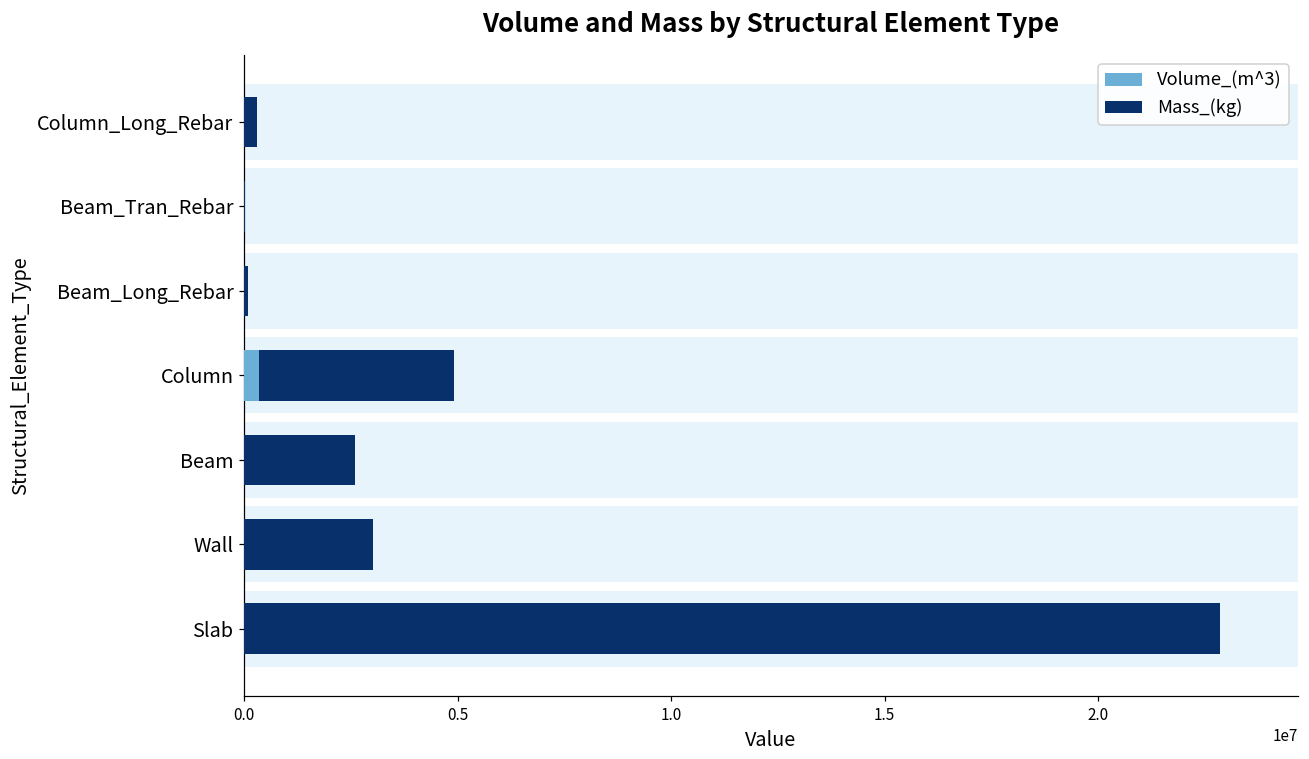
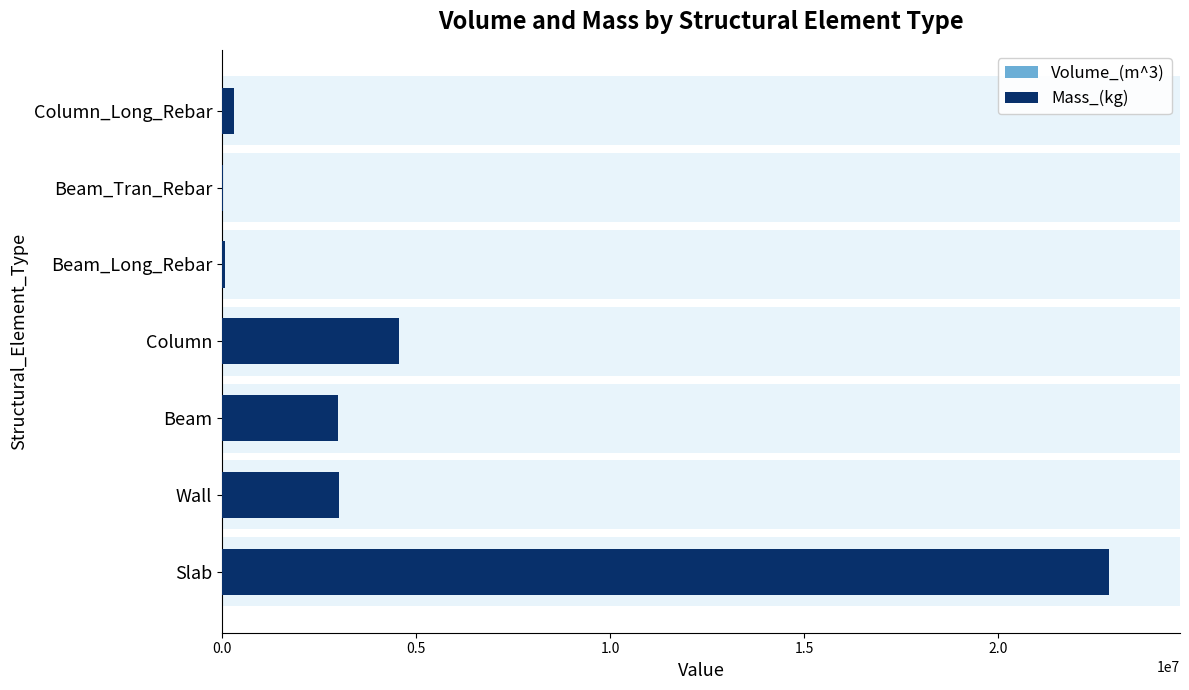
Volume_(m^3), Column: 300000 -> 0
Mass_(kg), Beam: 2600000 -> 3000000
